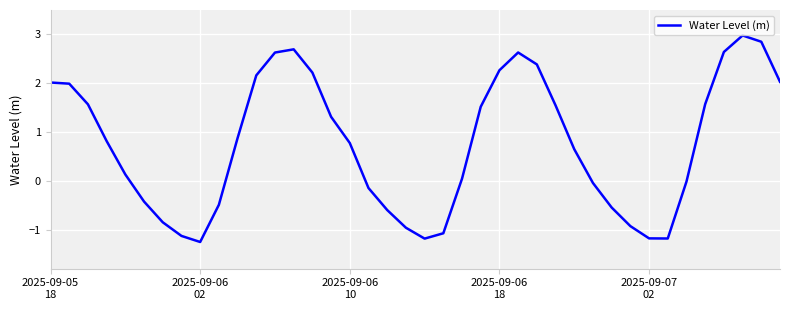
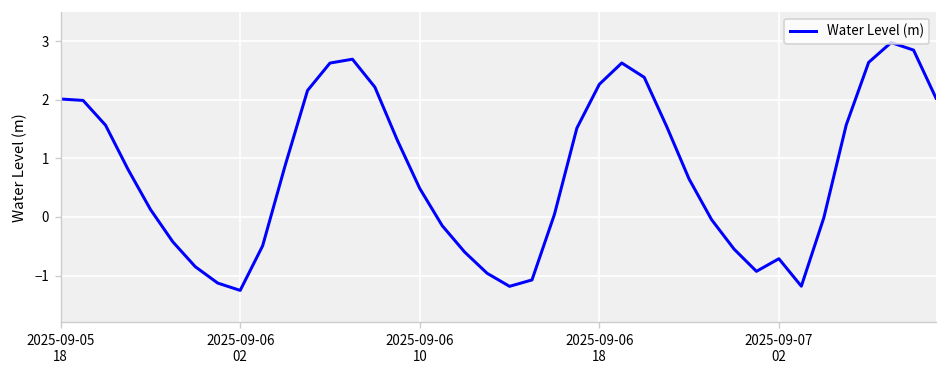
2025-09-06 10: 0.8 -> 0.5
2025-09-07 02: -1.2 -> -0.7
